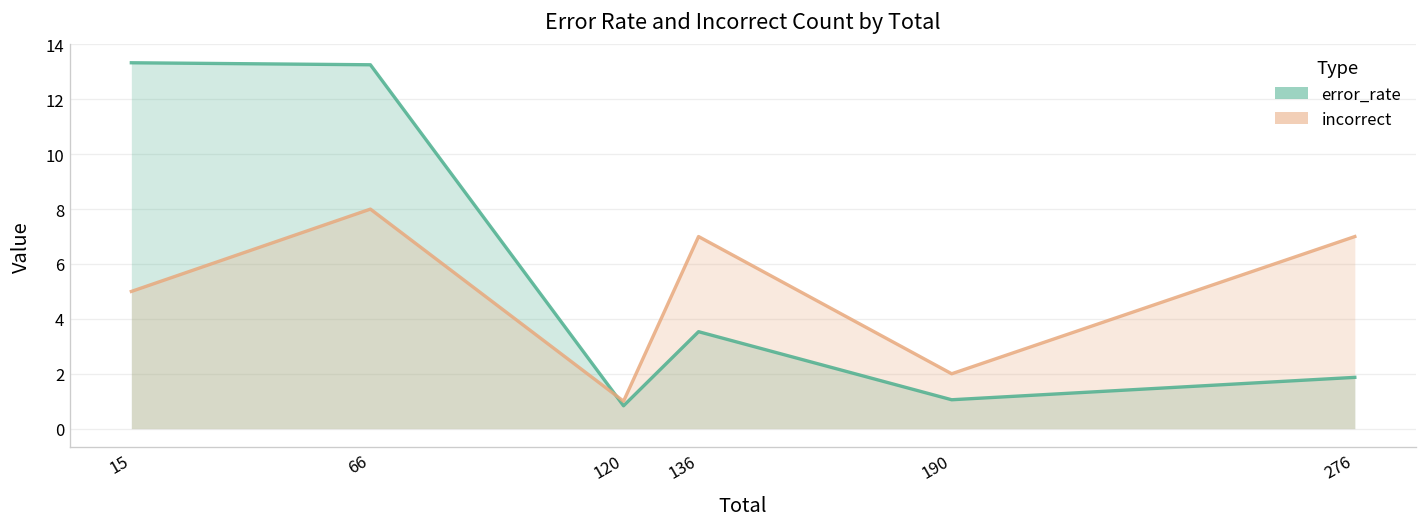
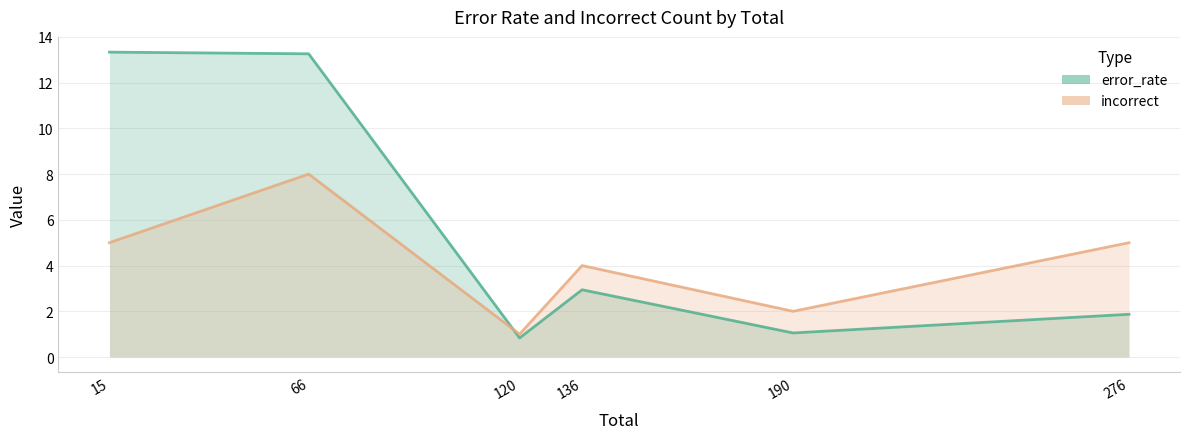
error_rate, 136: 3.5 -> 2.9
incorrect, 136: 7 -> 4
incorrect, 276: 7 -> 5
